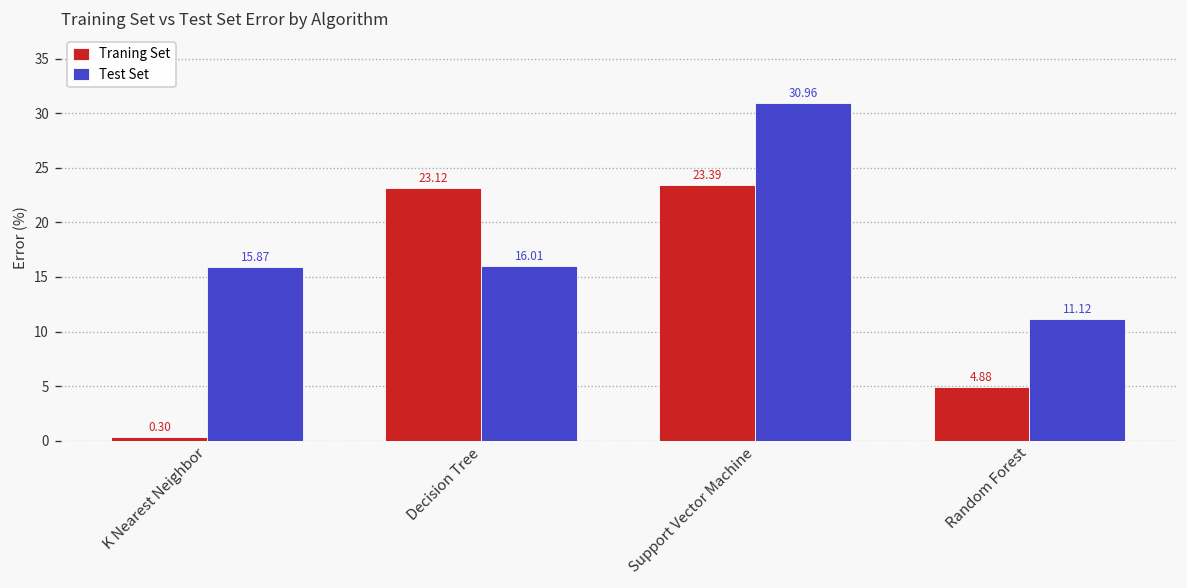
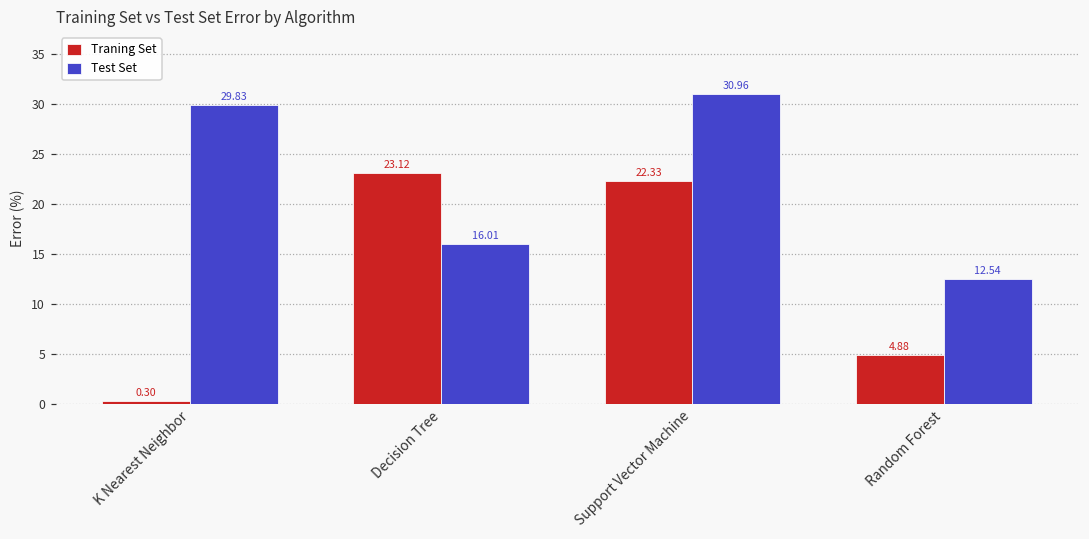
Test Set, K Nearest Neighbor: 15.87 -> 29.83
Traning Set, Support Vector Machine: 23.39 -> 22.33
Test Set, Random Forest: 11.12 -> 12.54
